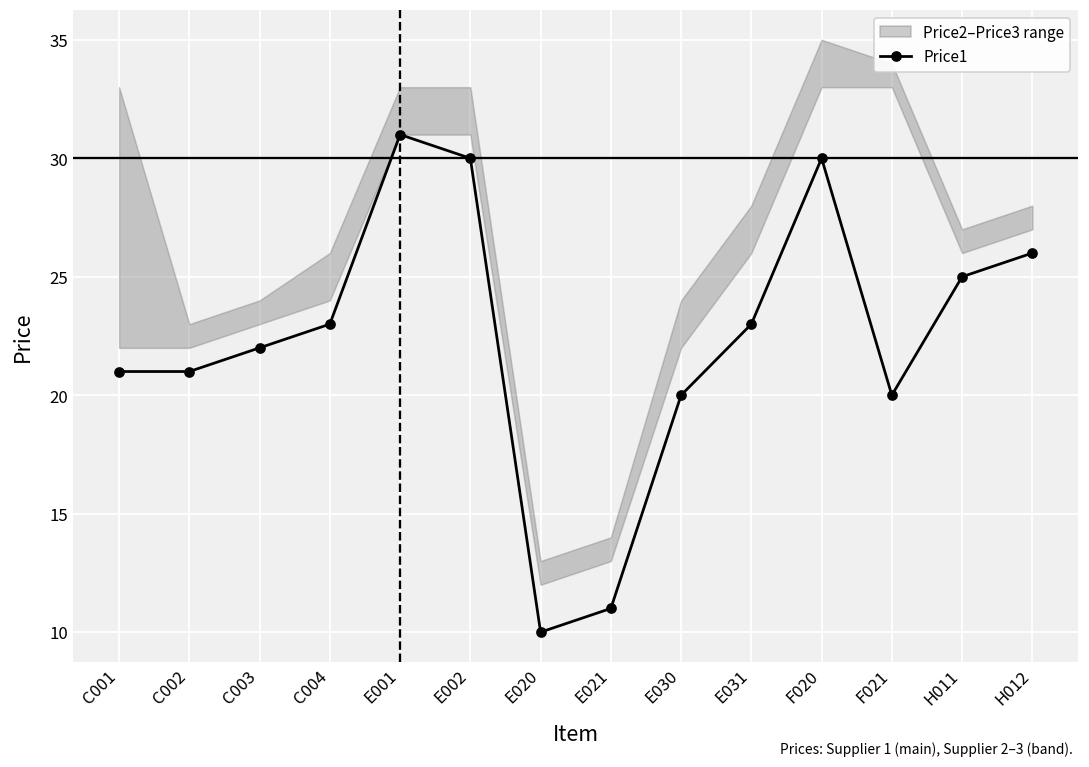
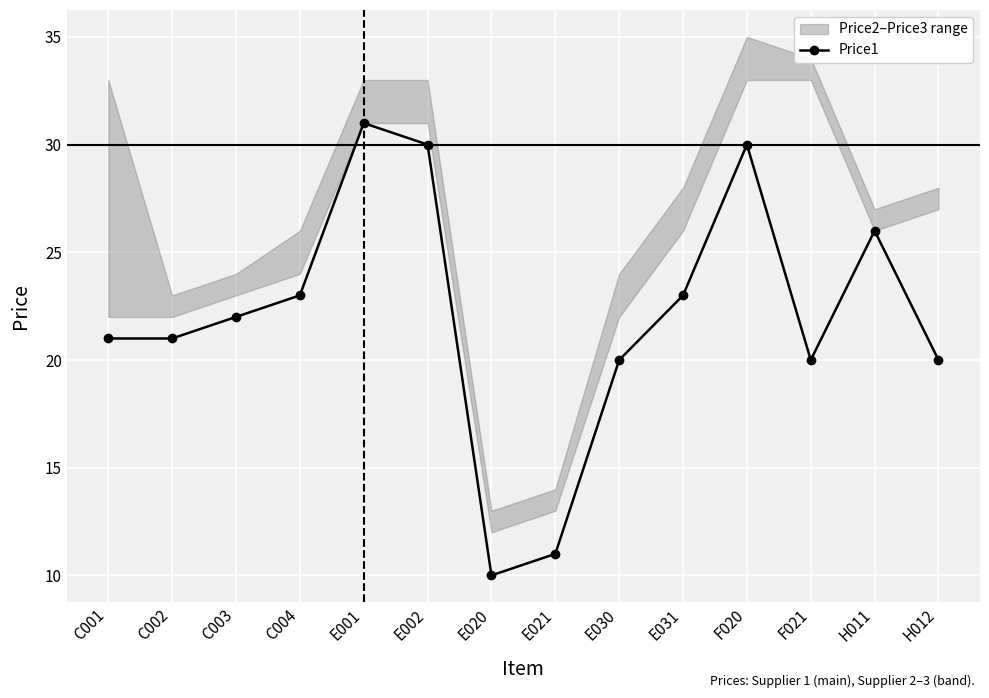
Price1, H011: 25 -> 26
Price1, H012: 26 -> 20
